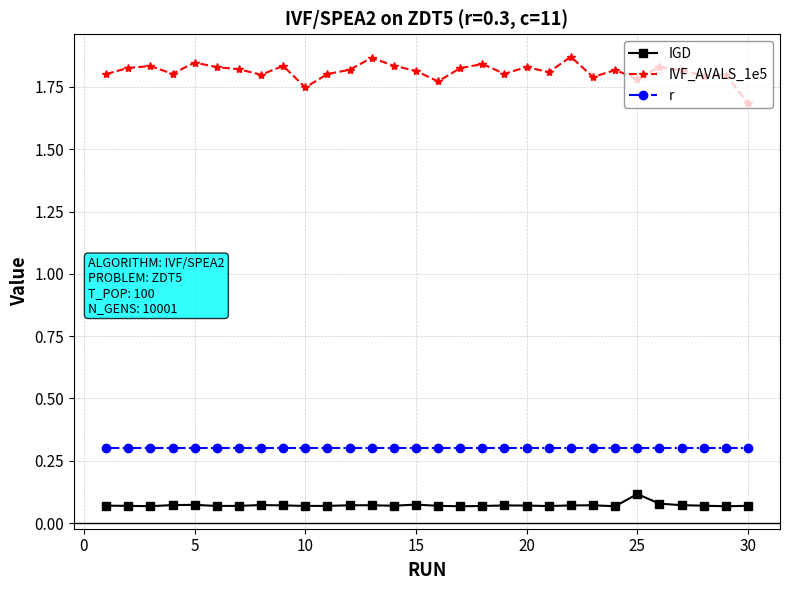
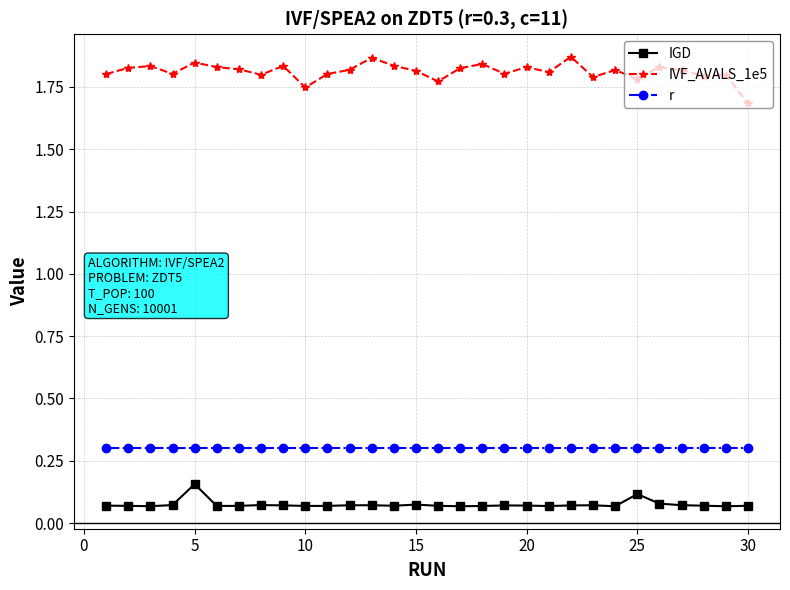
IGD, 5: 0.07 -> 0.16
